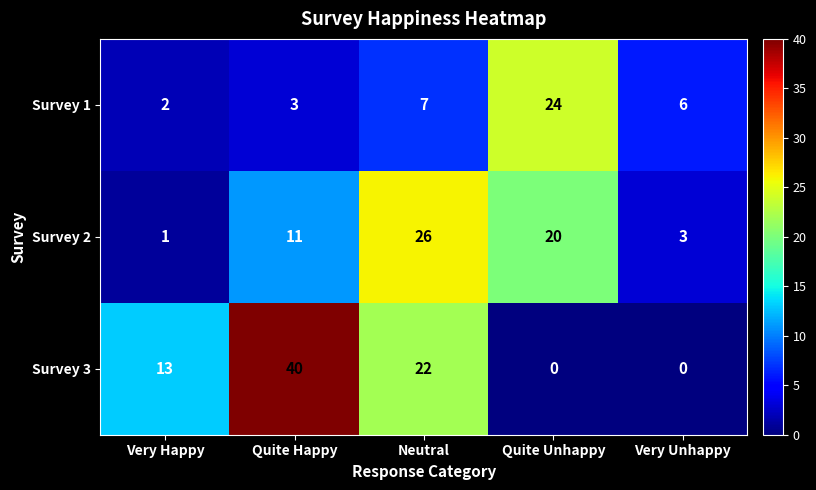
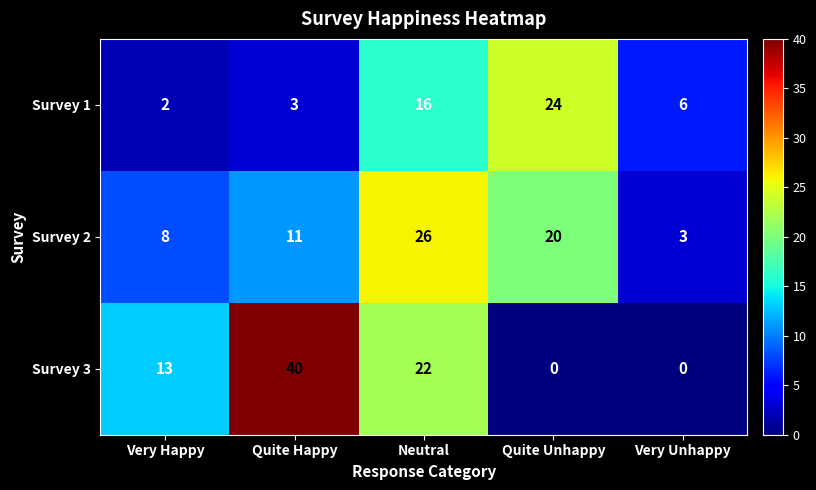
Survey 1, Neutral: 7 -> 16
Survey 2, Very Happy: 1 -> 8
